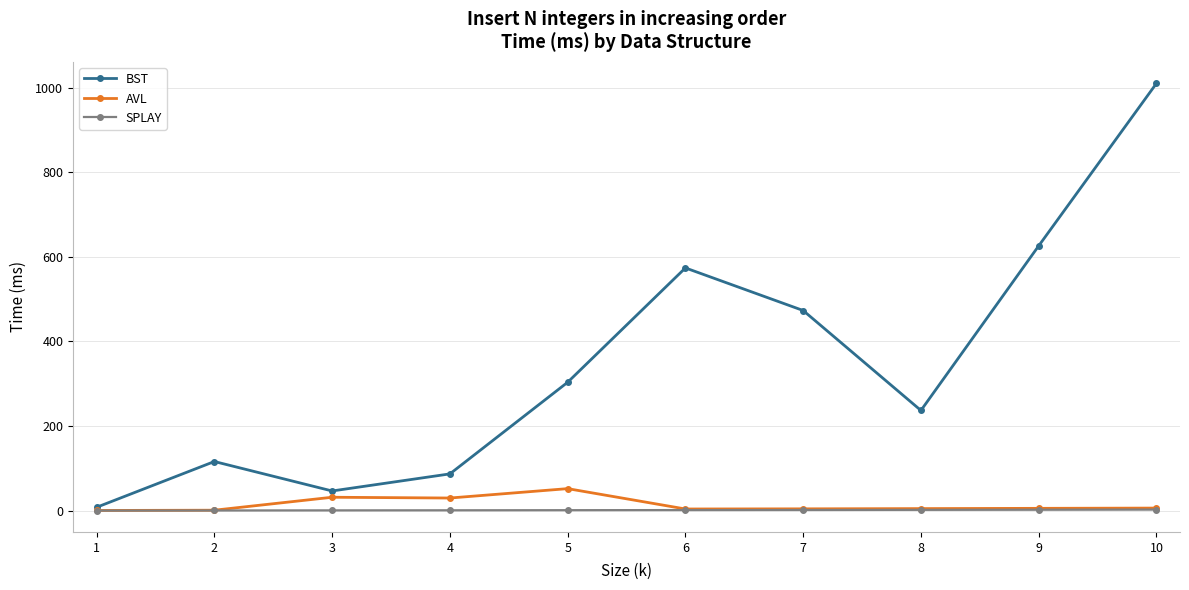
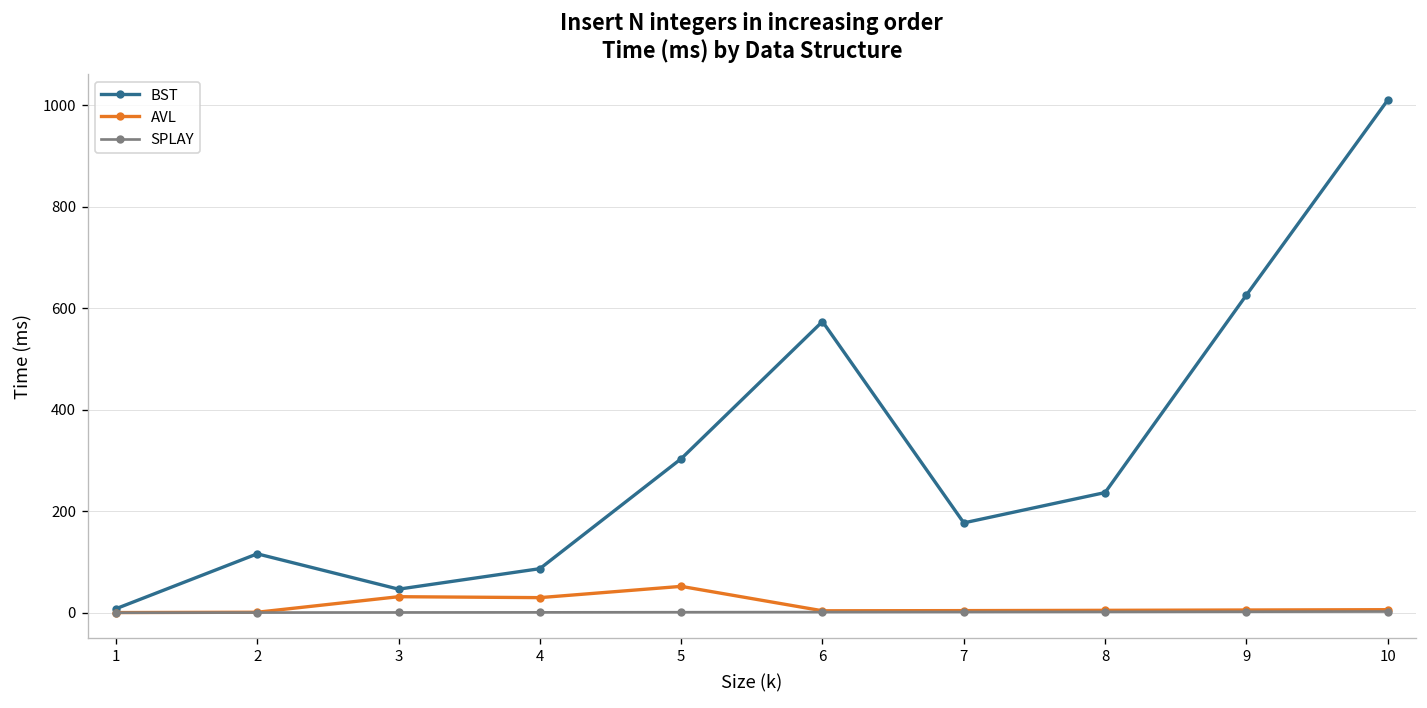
BST, 7: 470 -> 180
